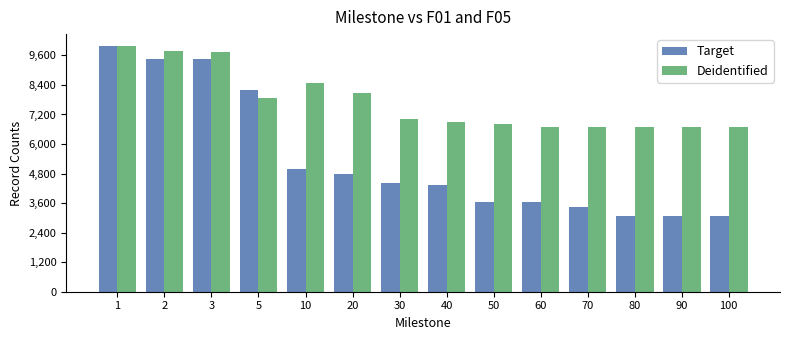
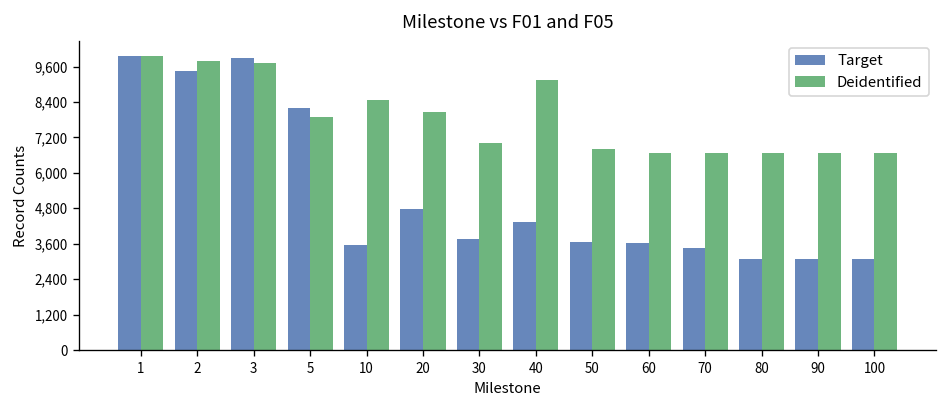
Target, 3: 9,400 -> 9,900
Target, 10: 5,000 -> 3,600
Target, 30: 4,400 -> 3,800
Deidentified, 40: 6,900 -> 9,100
